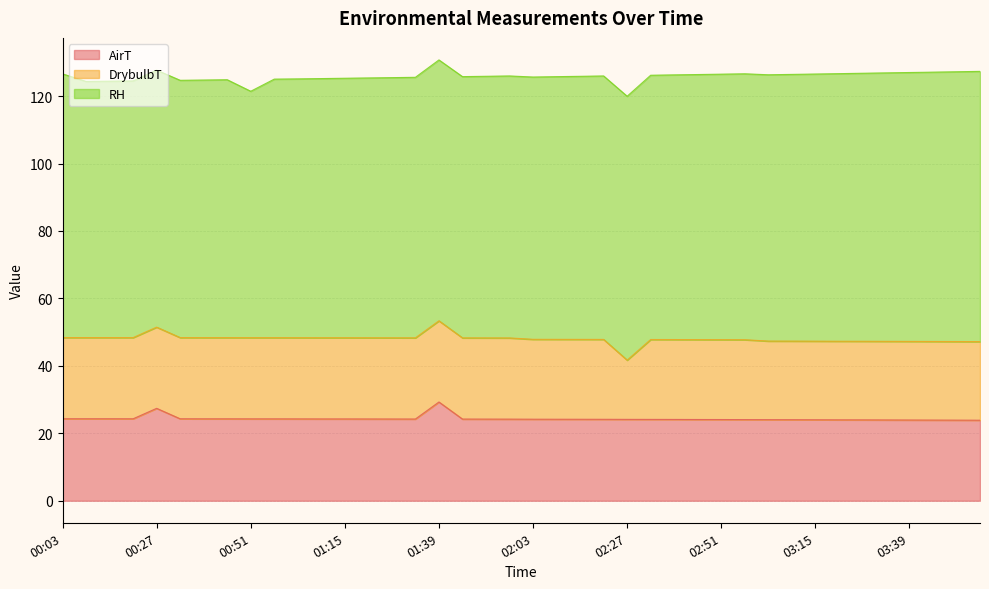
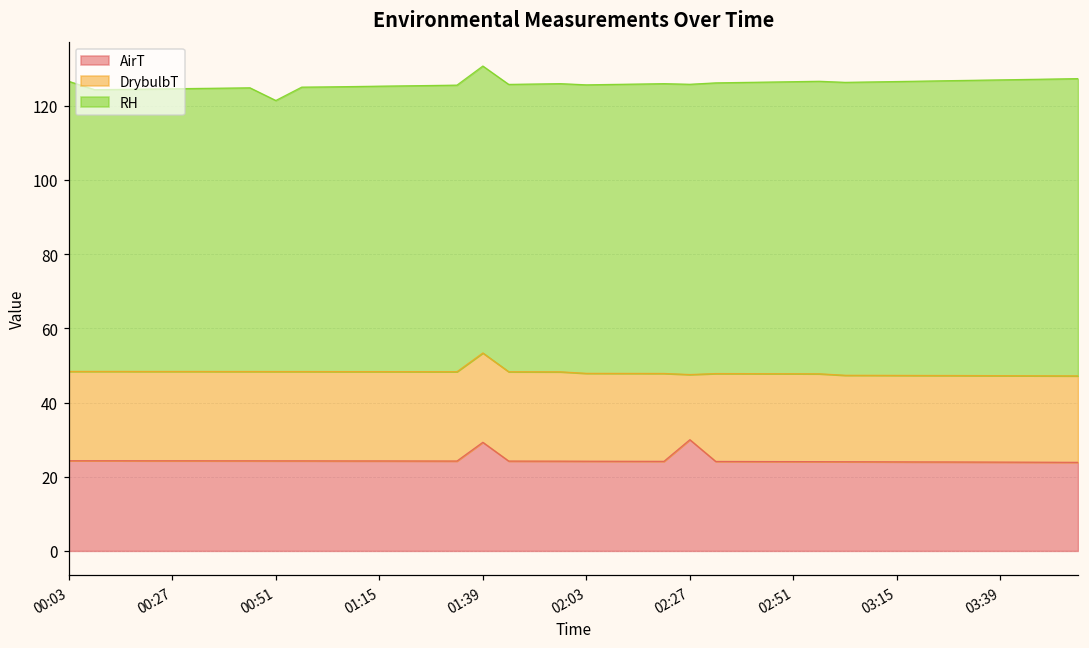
AirT, 00:27: 27 -> 24
AirT, 02:27: 24 -> 30
